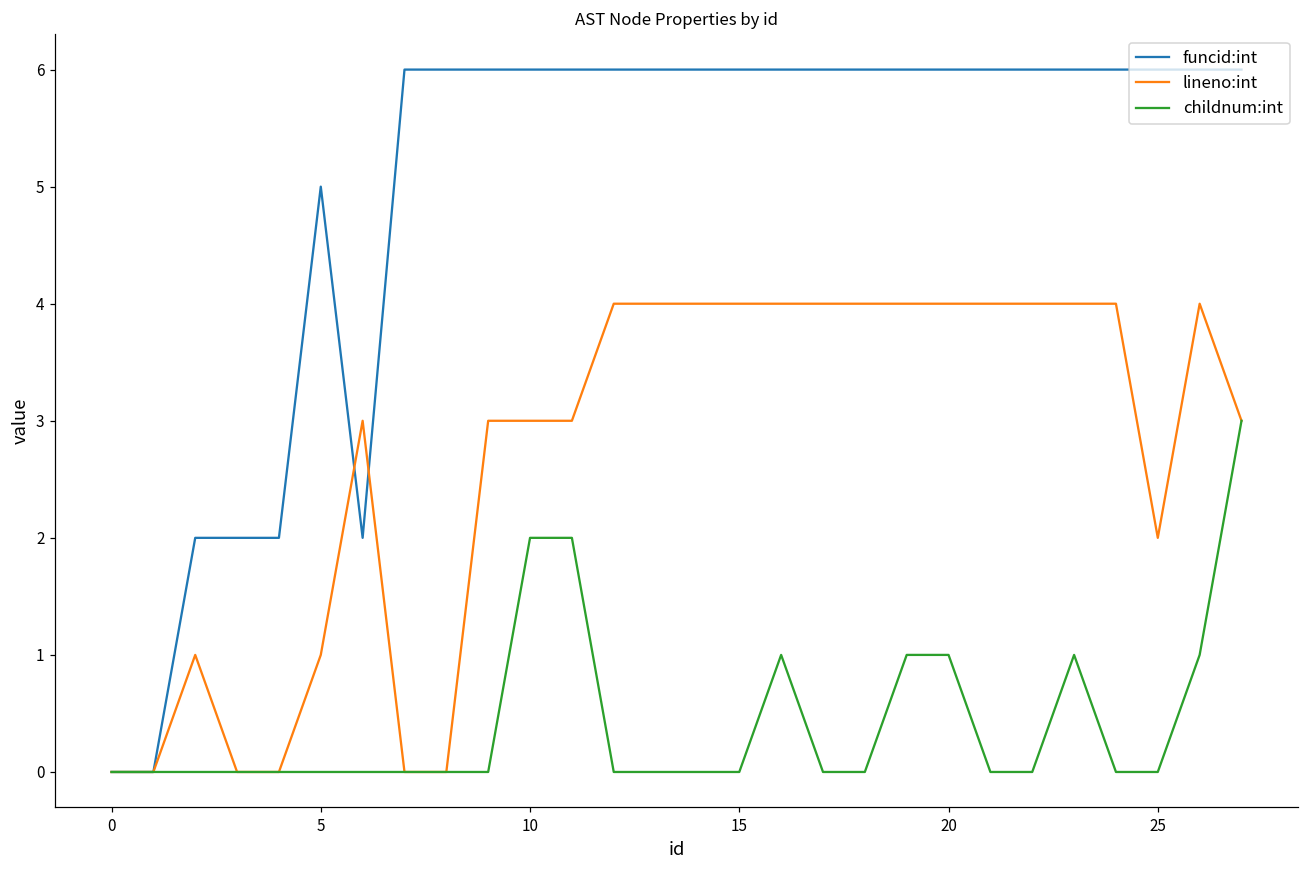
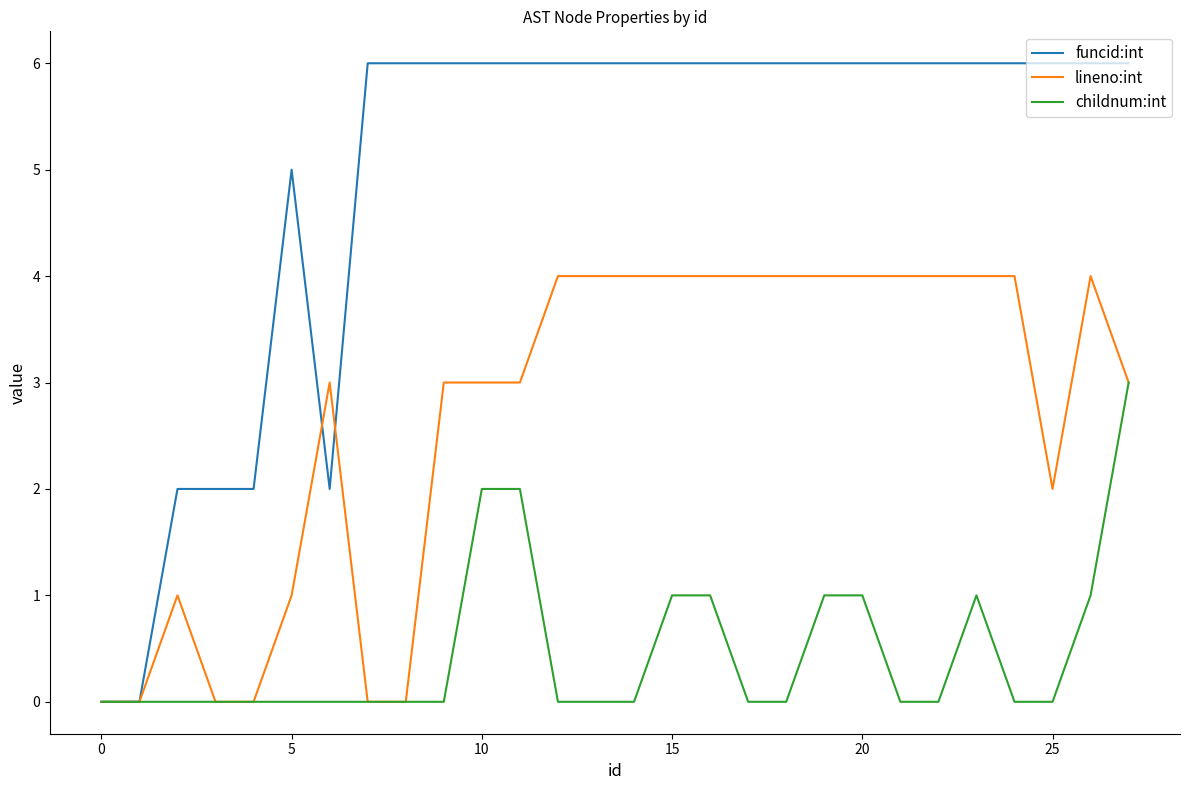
childnum:int, 15: 0 -> 1
